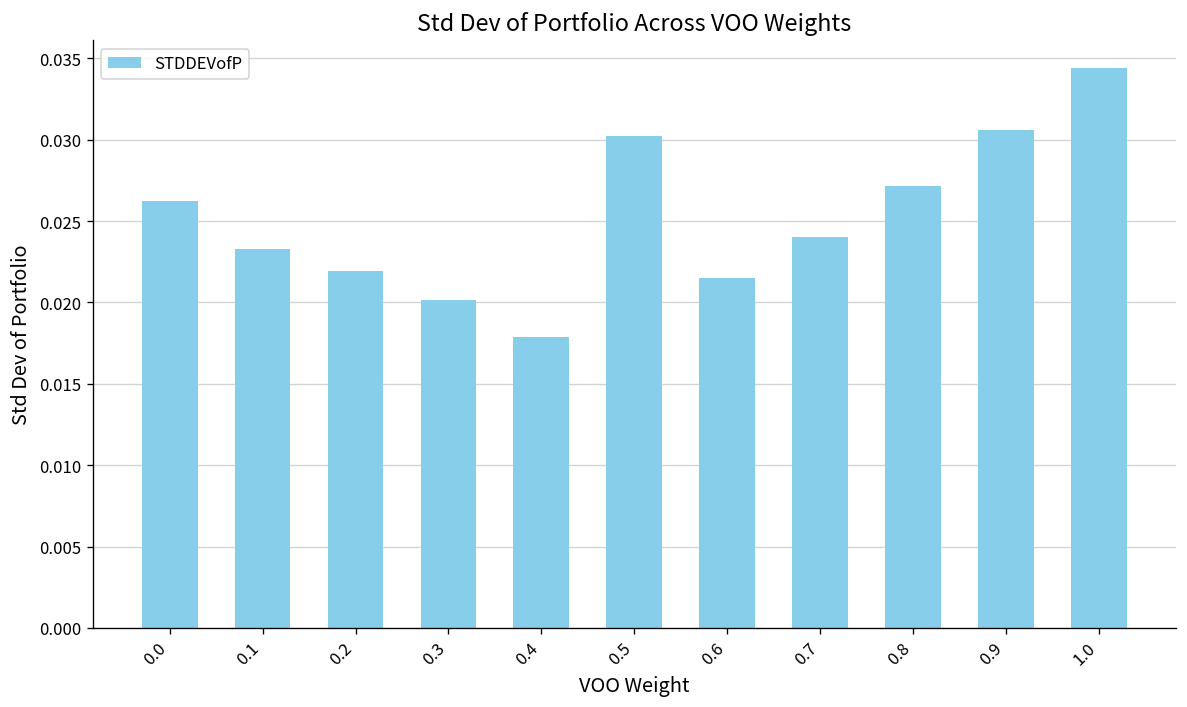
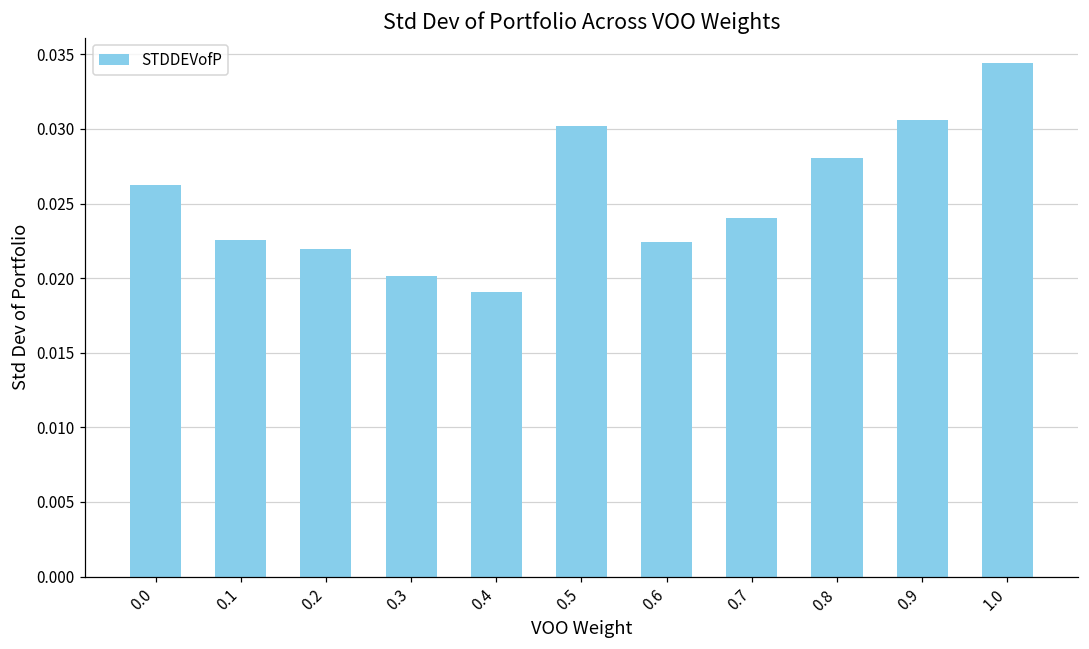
0.1: 0.0233 -> 0.0226
0.4: 0.0179 -> 0.0191
0.6: 0.0215 -> 0.0224
0.8: 0.0271 -> 0.0281
